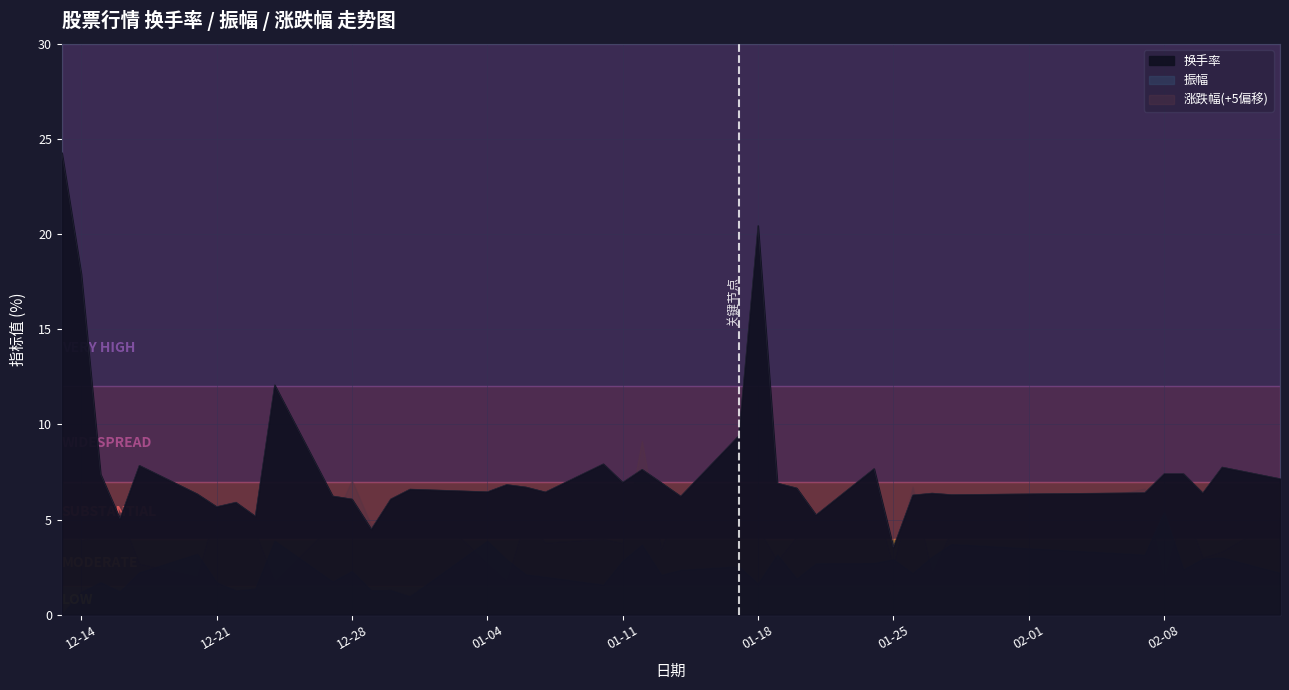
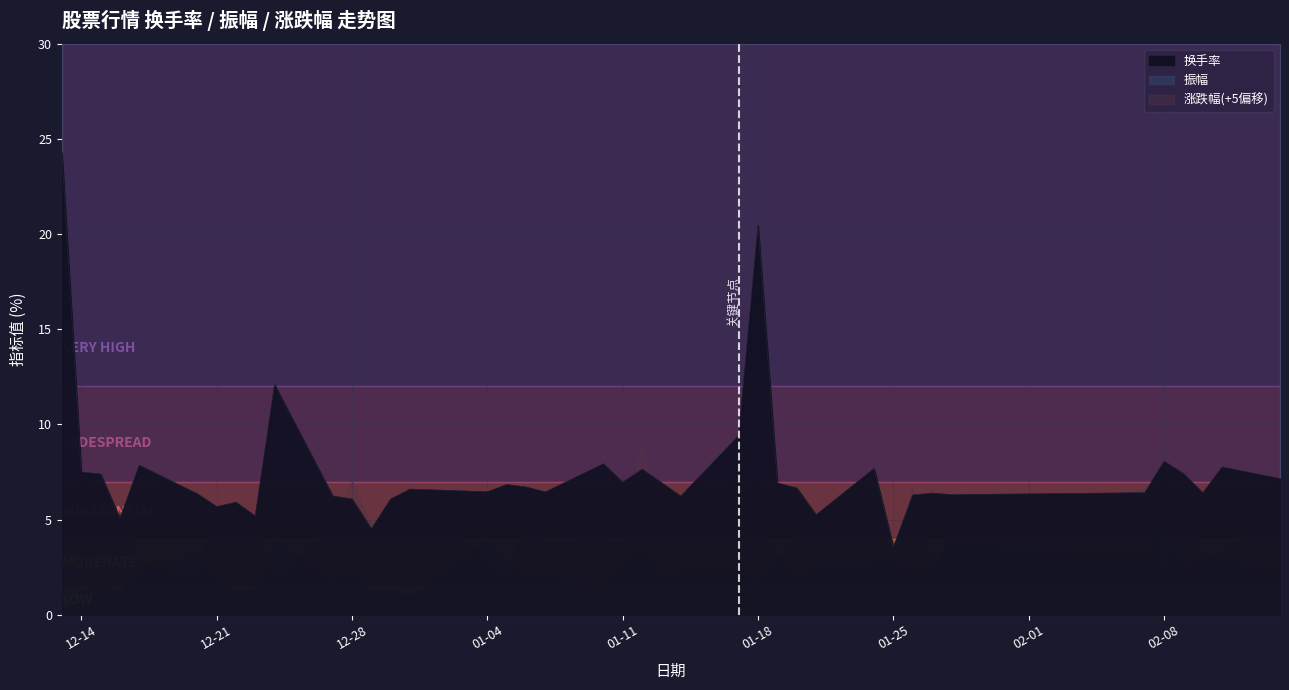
换手率, 12-14: 17.9 -> 7.5
换手率, 02-08: 7.4 -> 8.1
